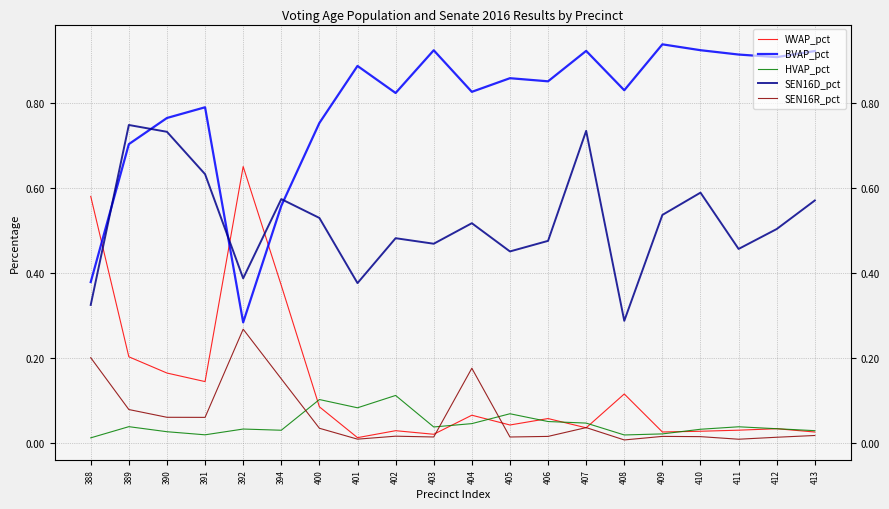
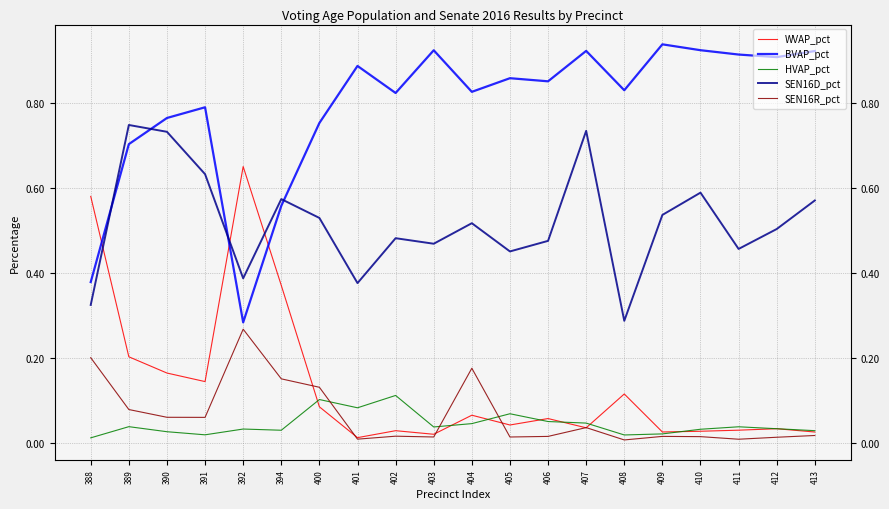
SEN16R_pct, 400: 0.03 -> 0.13
